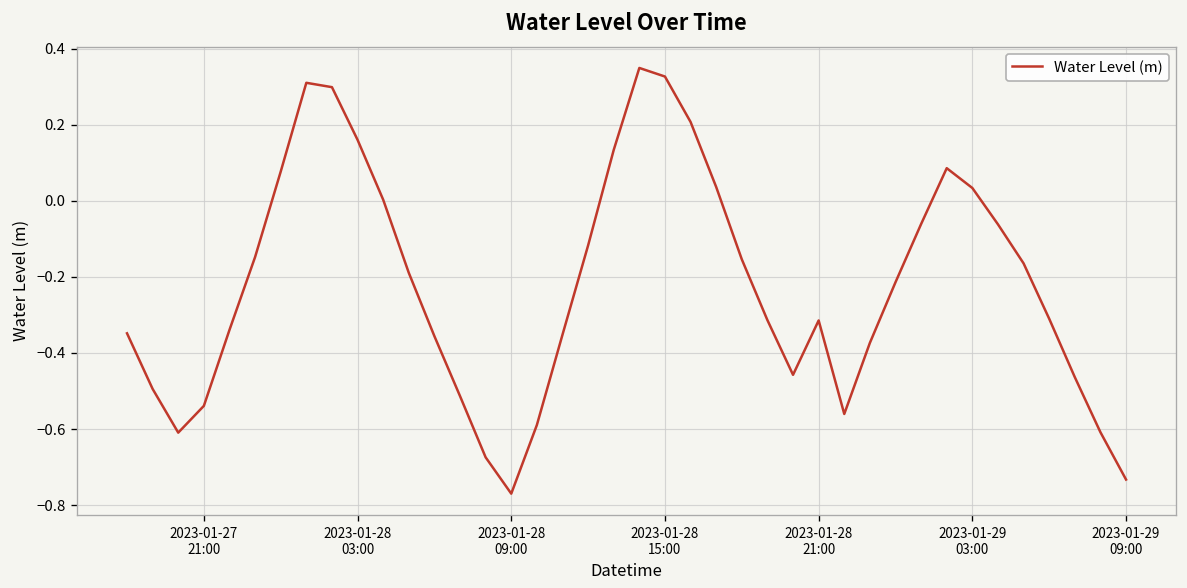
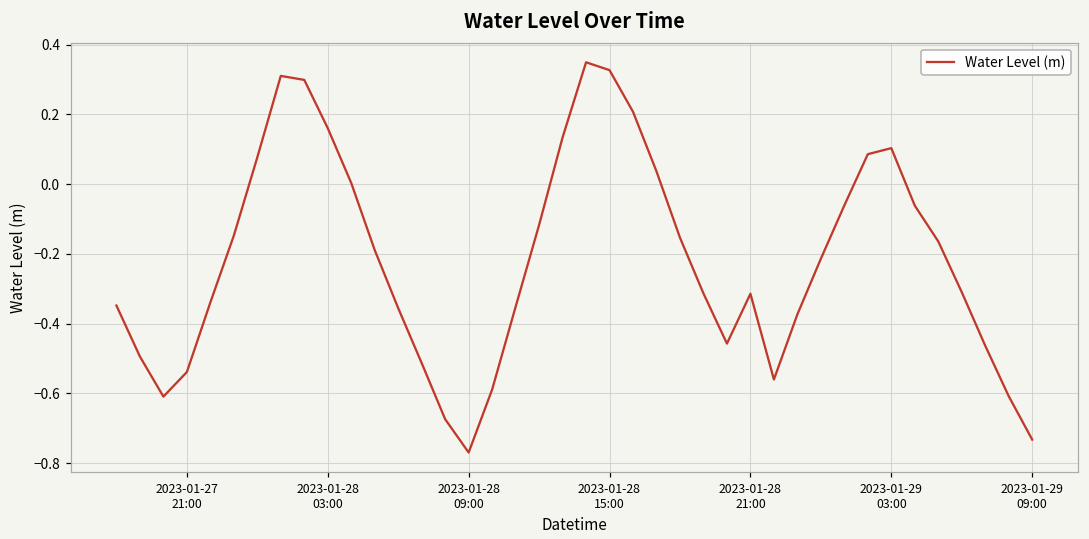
2023-01-29 03:00: 0.03 -> 0.10
